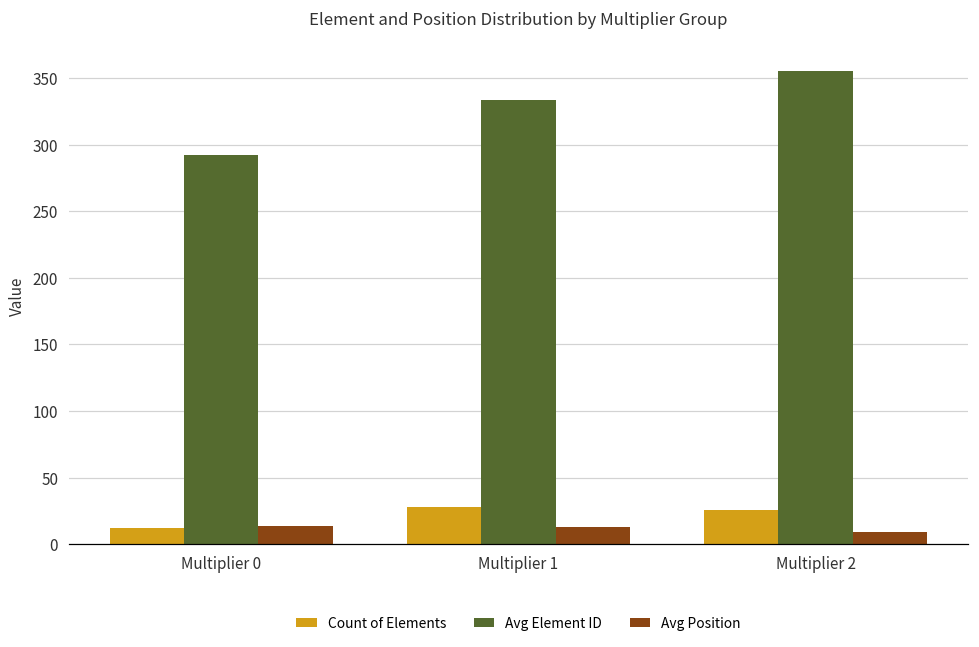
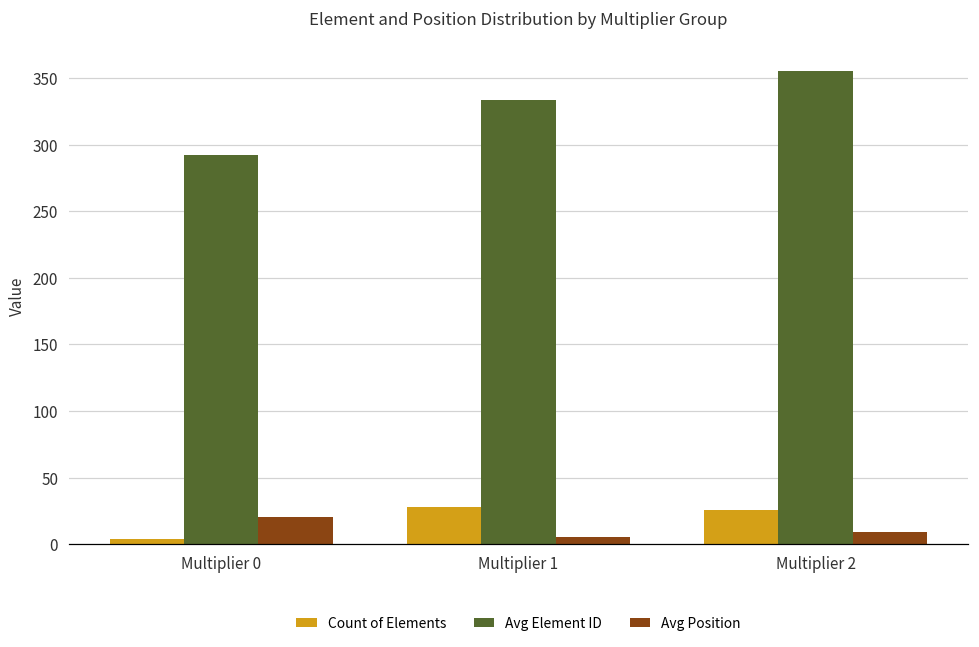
Count of Elements, Multiplier 0: 12 -> 4
Avg Position, Multiplier 0: 14 -> 21
Avg Position, Multiplier 1: 13 -> 6
